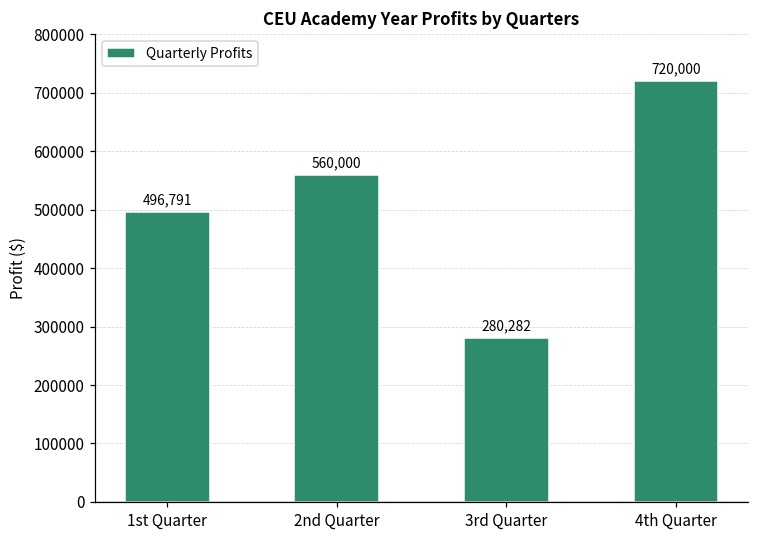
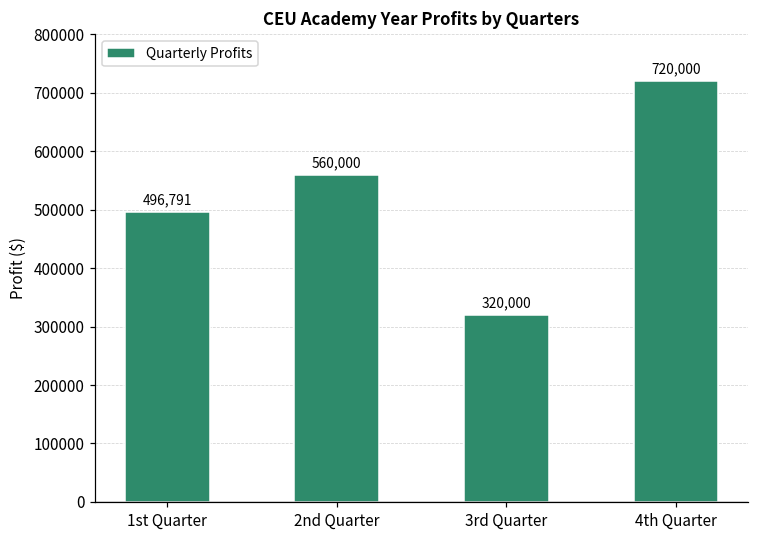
3rd Quarter: 280,282 -> 320,000
